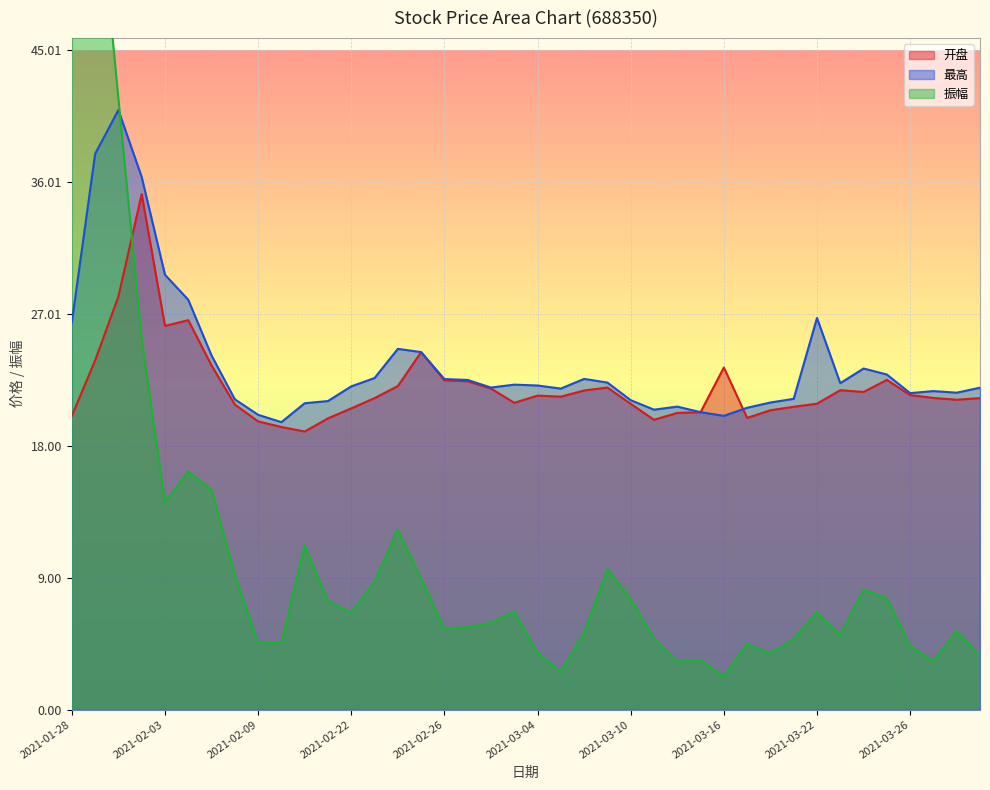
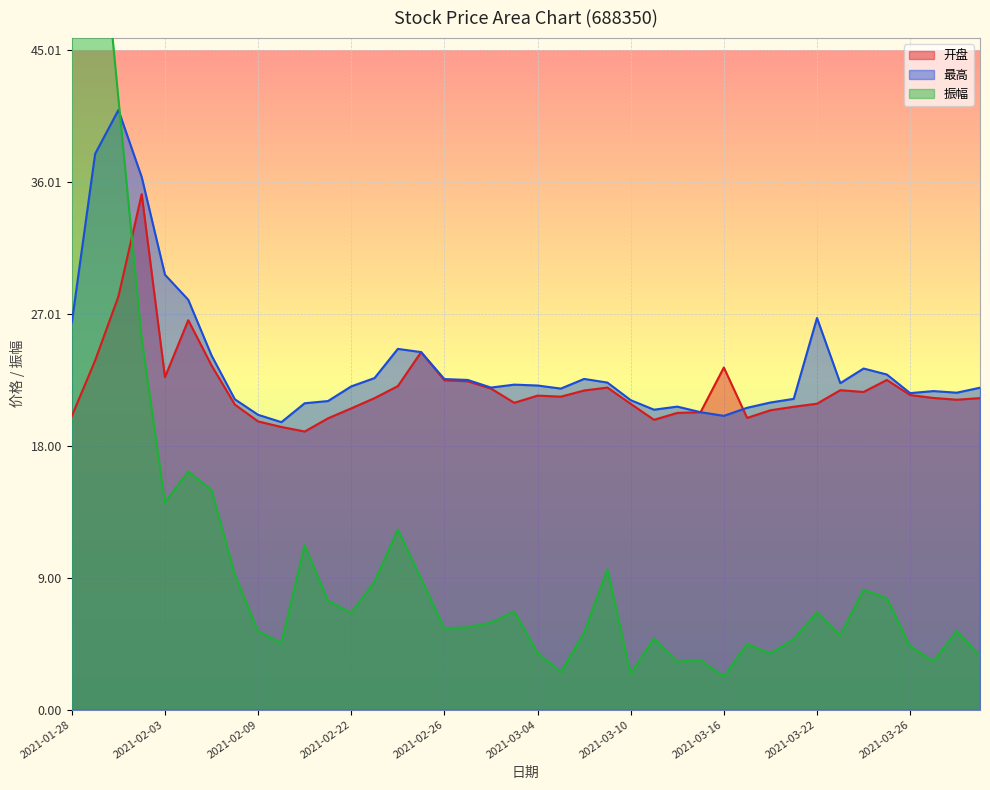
开盘, 2021-02-03: 26.2 -> 22.7
振幅, 2021-02-09: 4.6 -> 5.3
振幅, 2021-03-10: 7.6 -> 2.4
